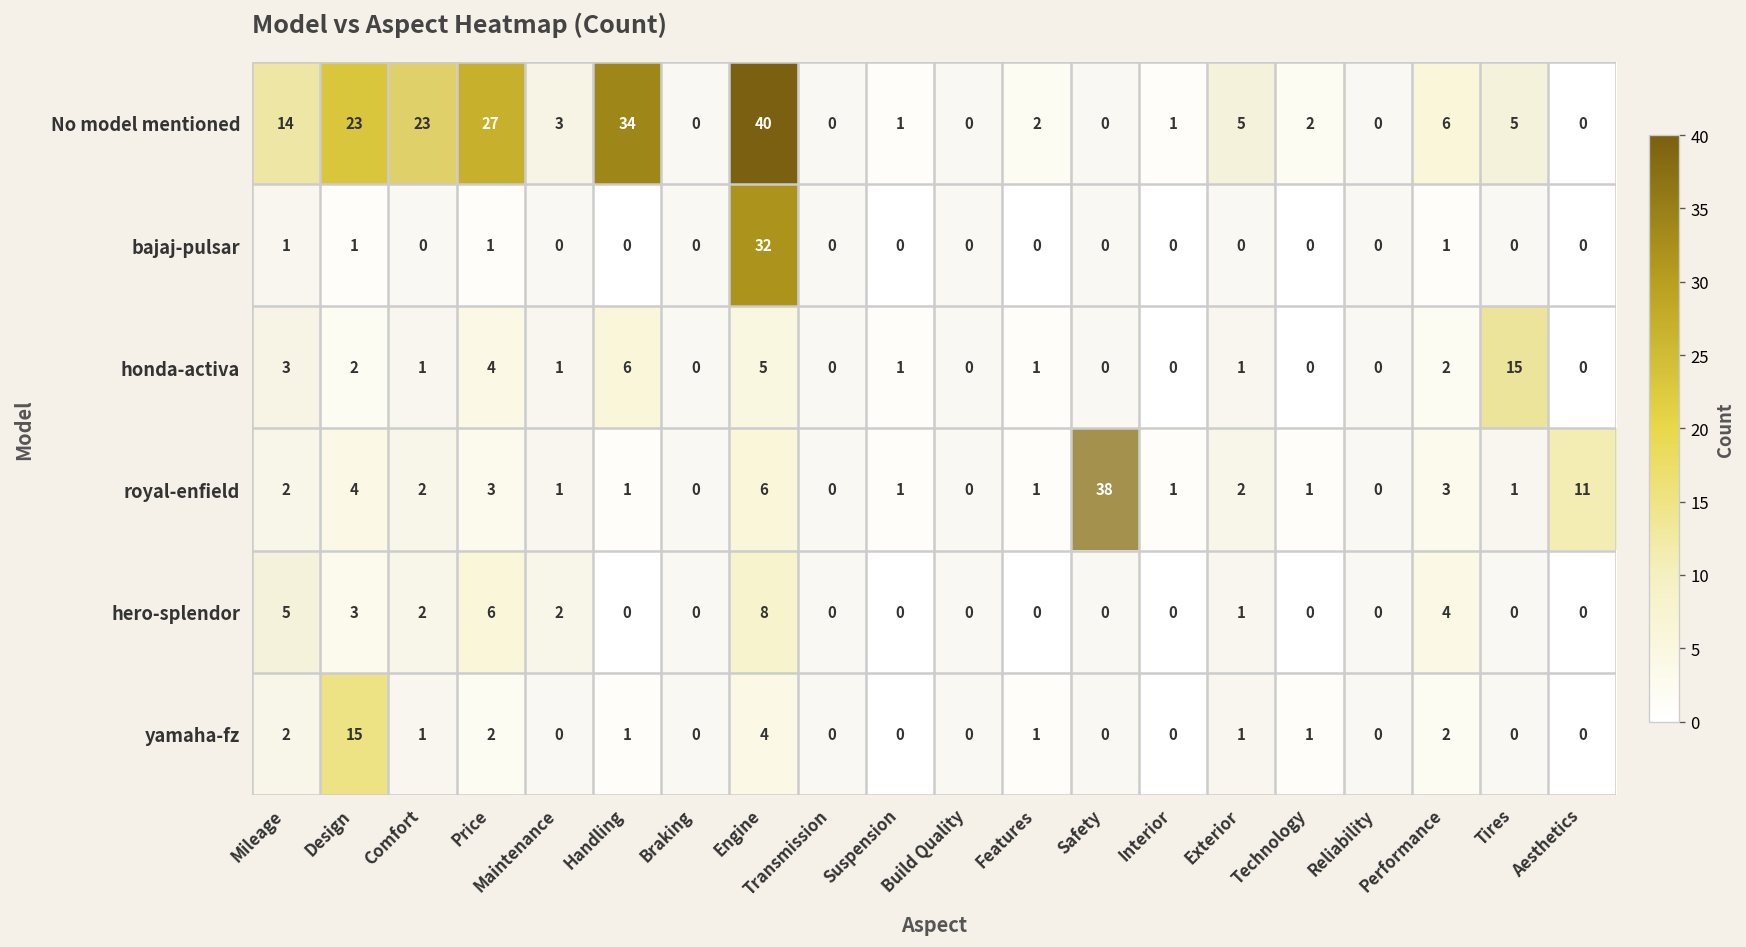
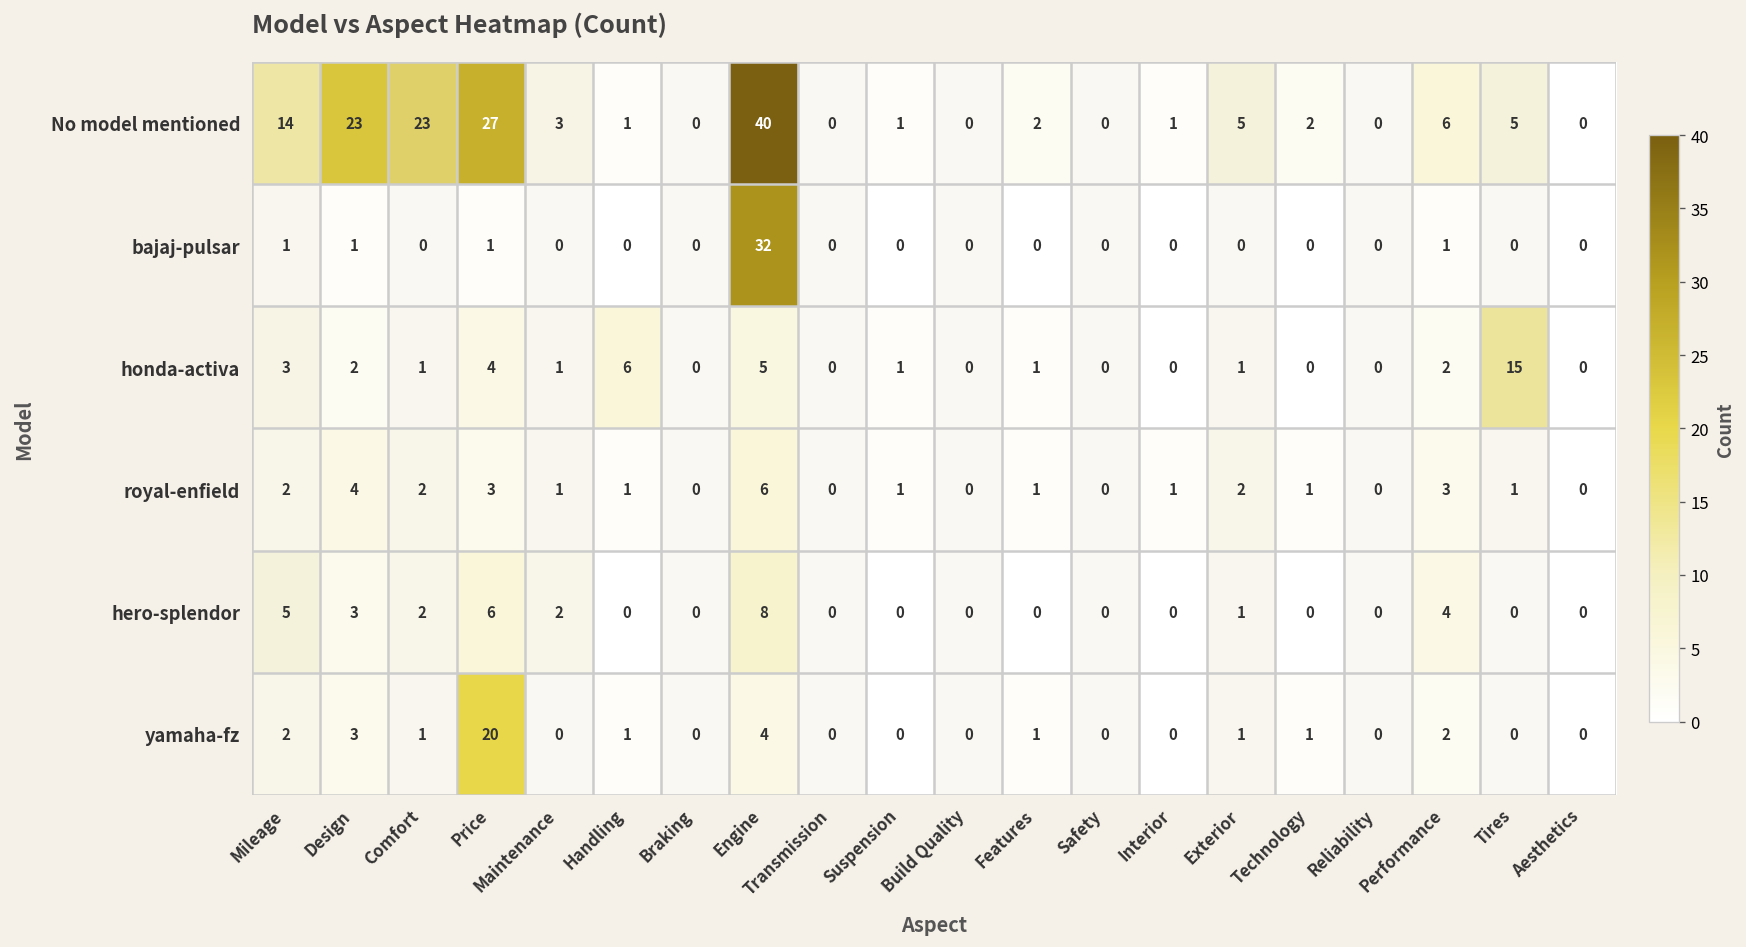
No model mentioned, Handling: 34 -> 1
royal-enfield, Safety: 38 -> 0
royal-enfield, Aesthetics: 11 -> 0
yamaha-fz, Design: 15 -> 3
yamaha-fz, Price: 2 -> 20
